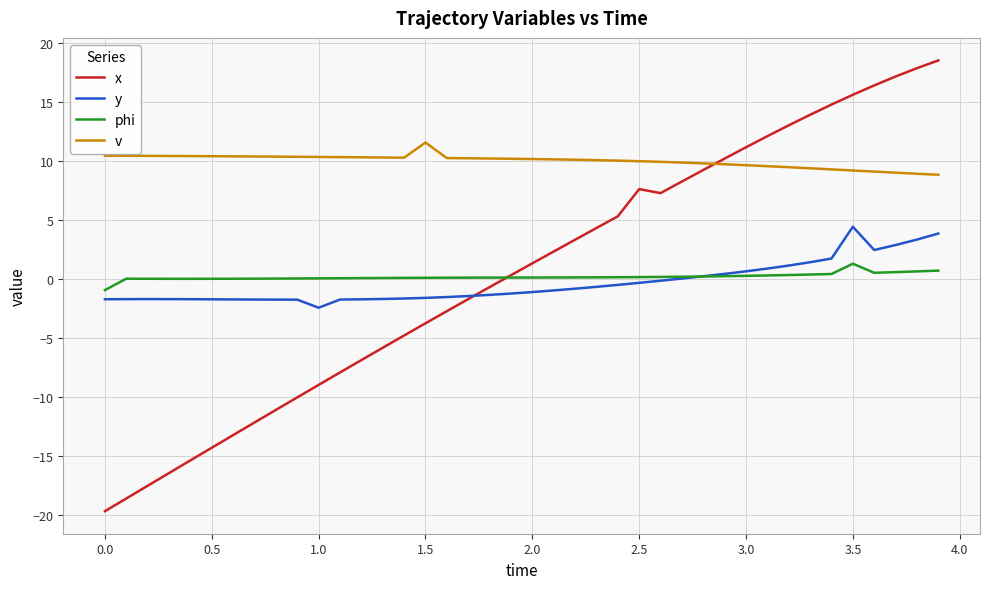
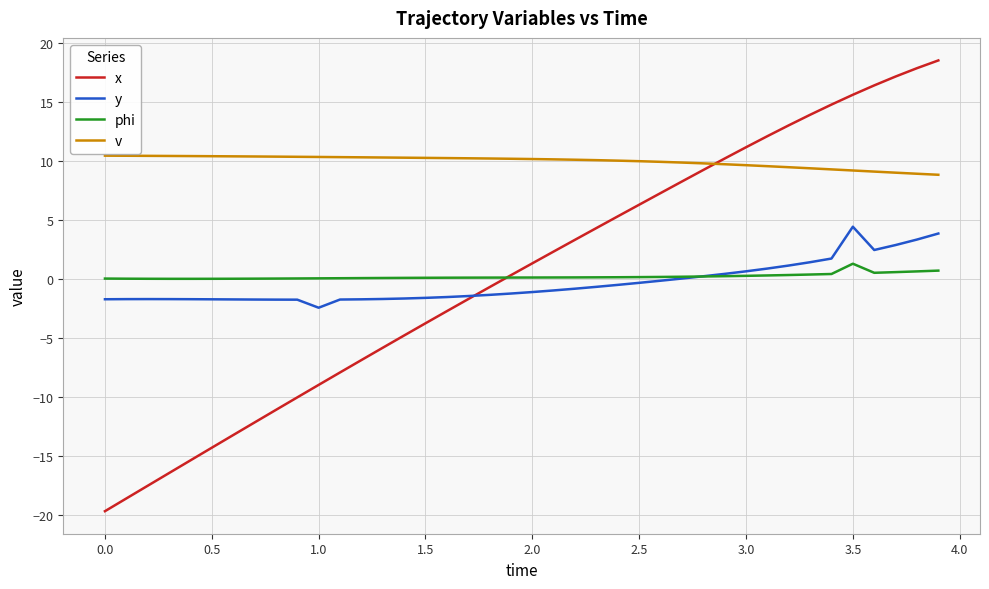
phi, 0.0: -1.0 -> 0.0
v, 1.5: 11.5 -> 10.2
x, 2.5: 7.6 -> 6.3
